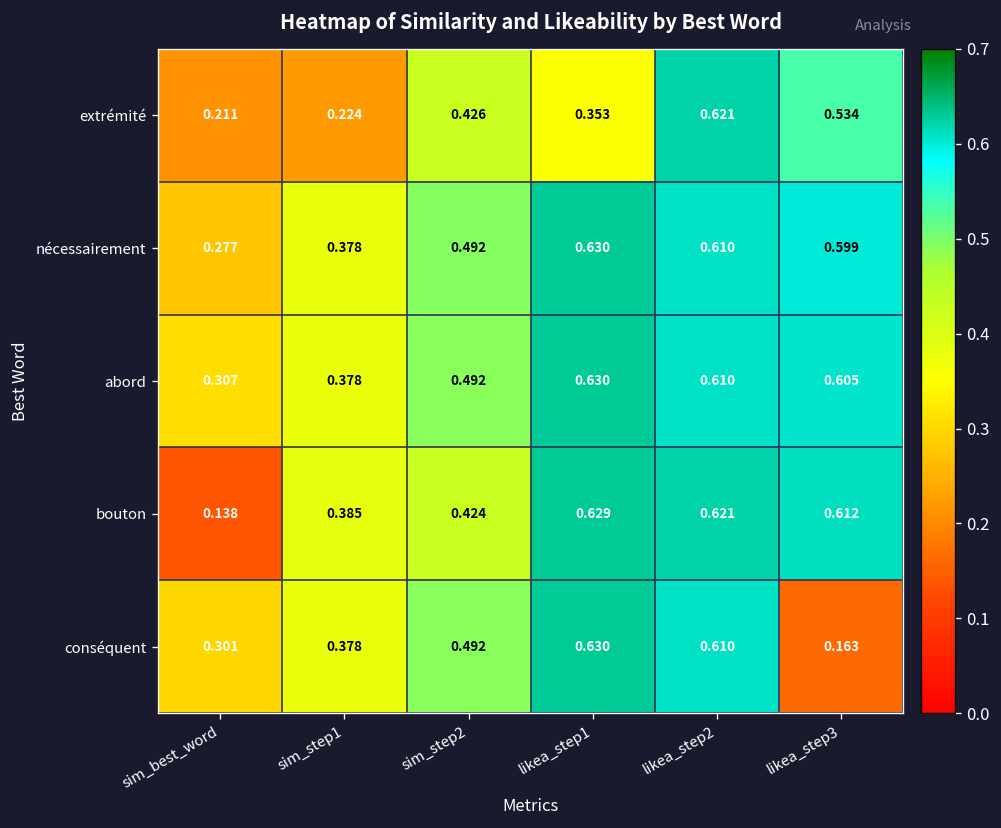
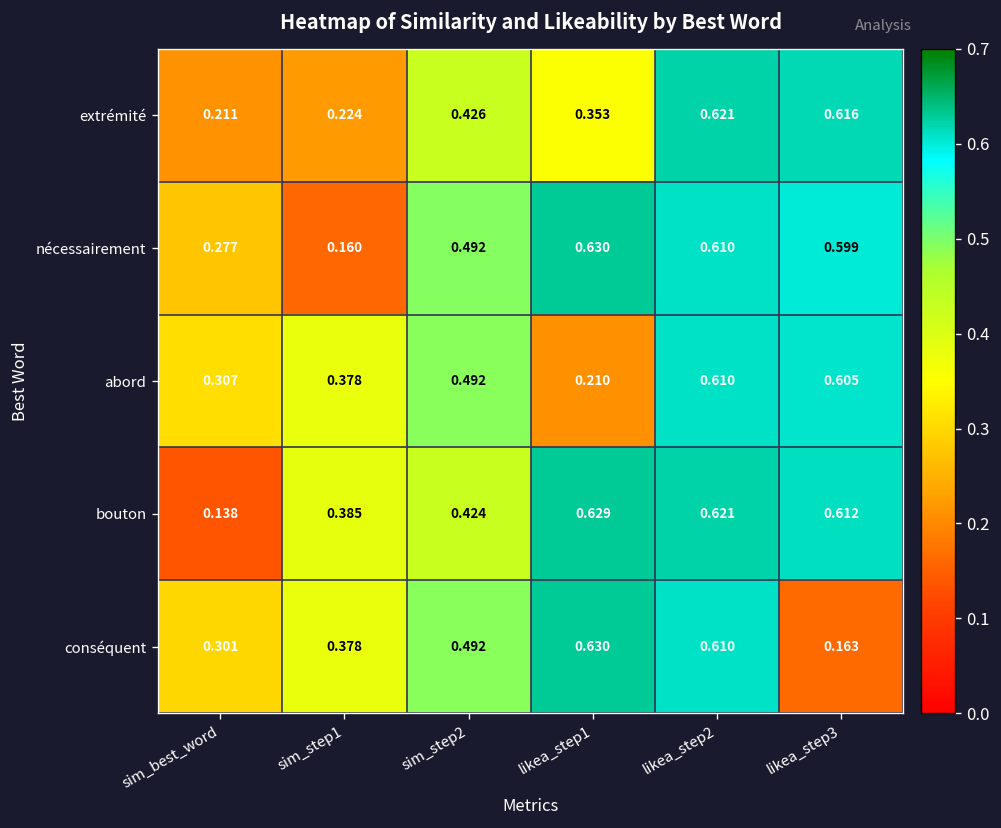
extrémité, likea_step3: 0.534 -> 0.616
nécessairement, sim_step1: 0.378 -> 0.160
abord, likea_step1: 0.630 -> 0.210
